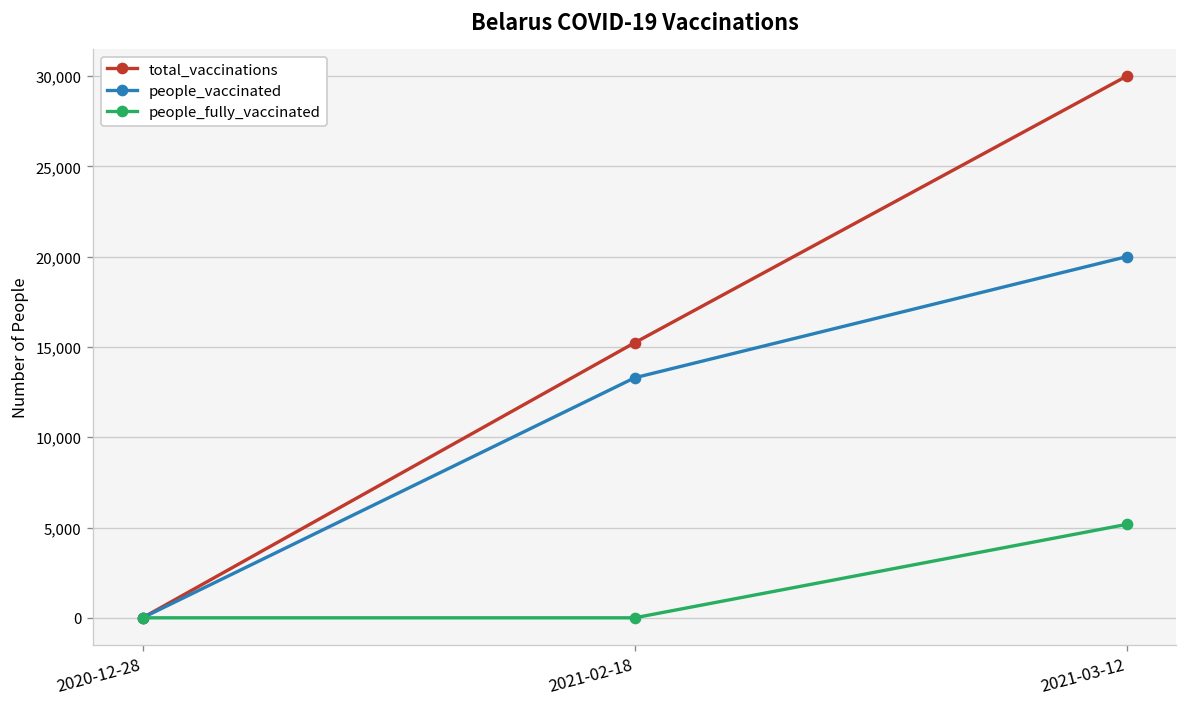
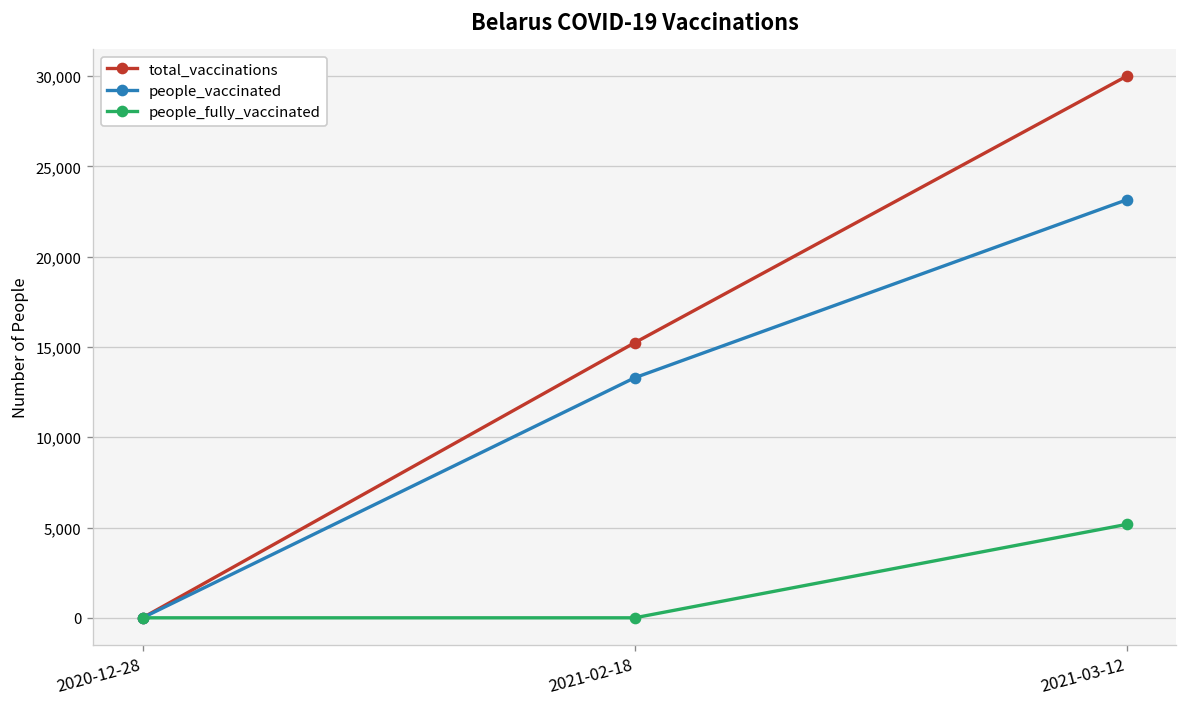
people_vaccinated, 2021-03-12: 20,000 -> 23,200
